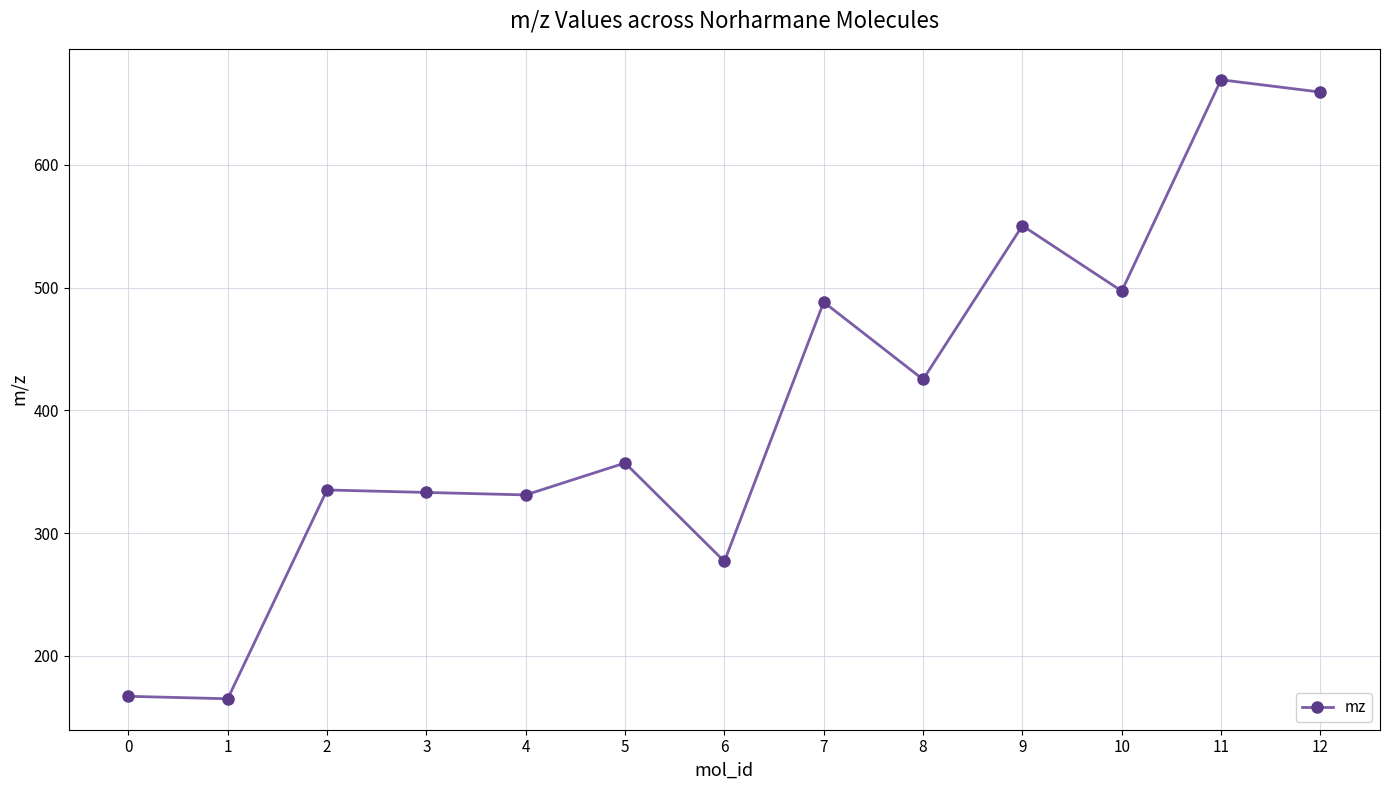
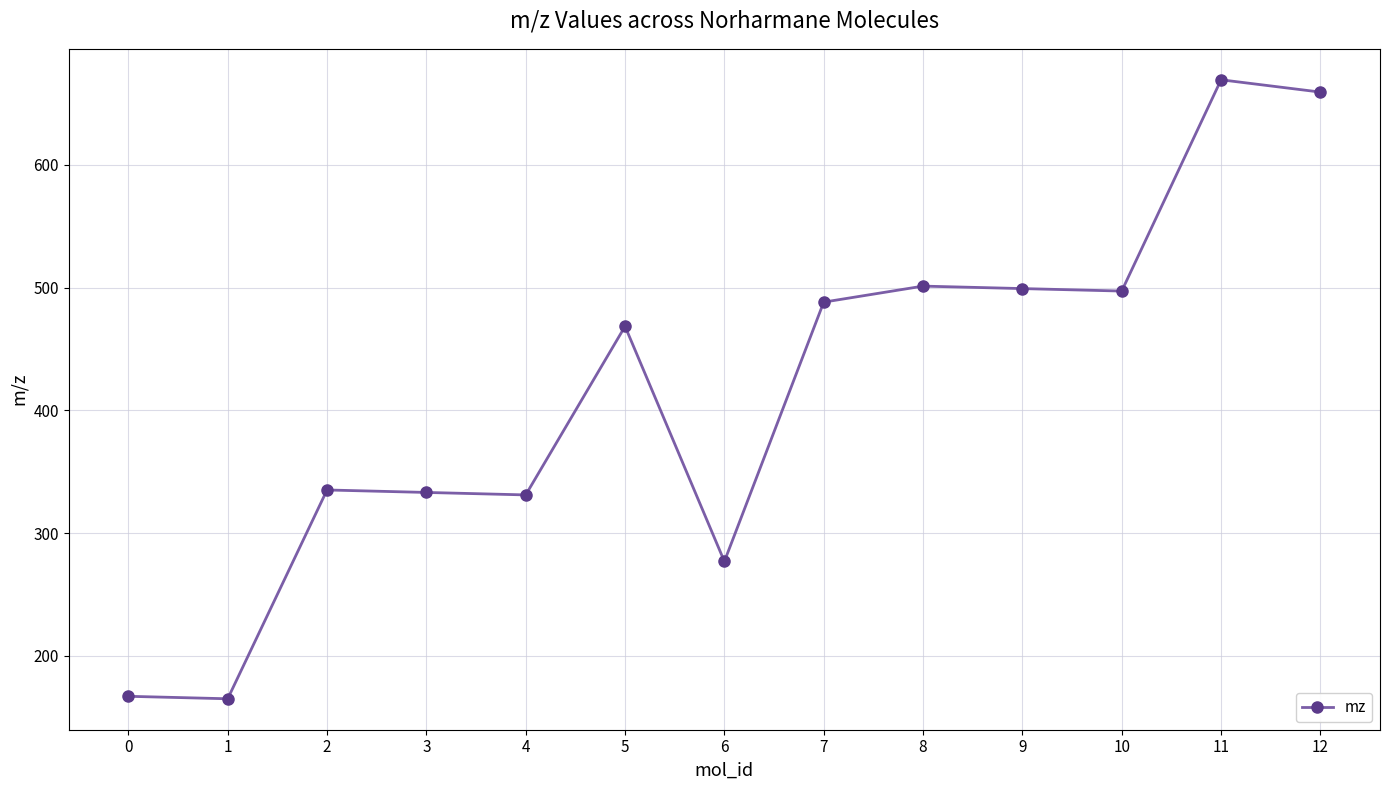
5: 357 -> 468
8: 425 -> 501
9: 550 -> 499
